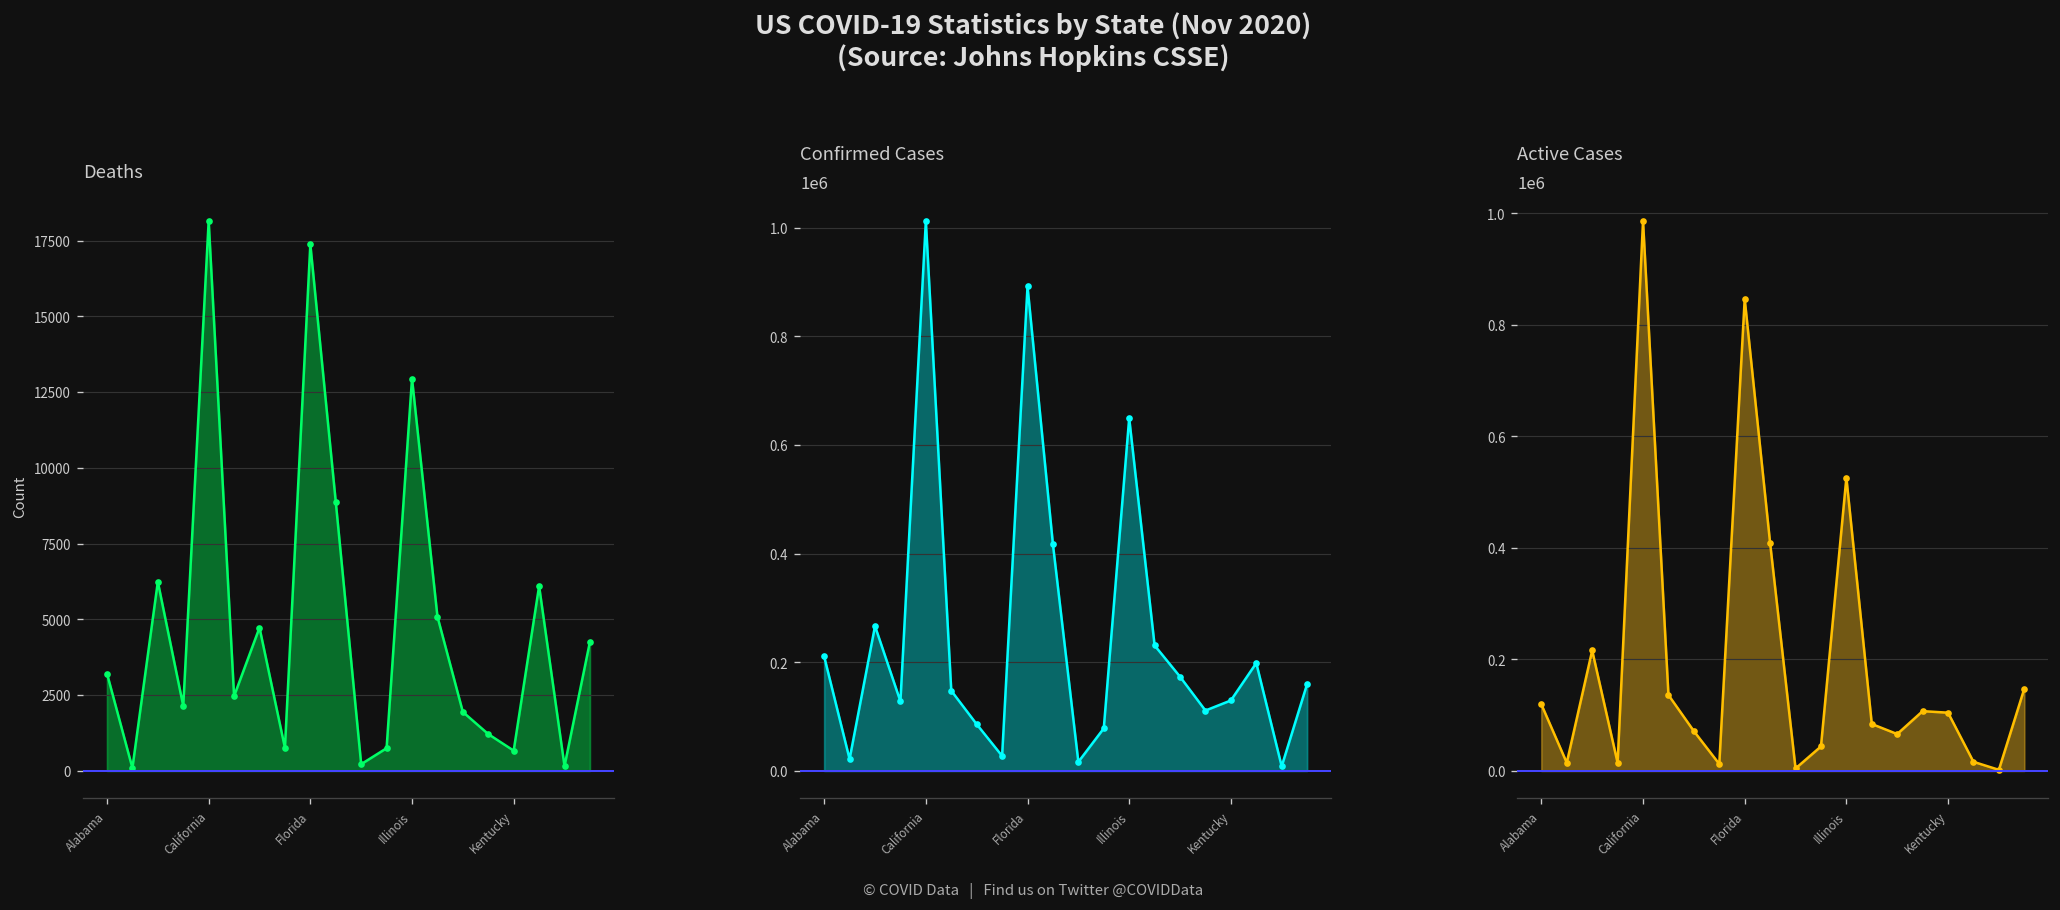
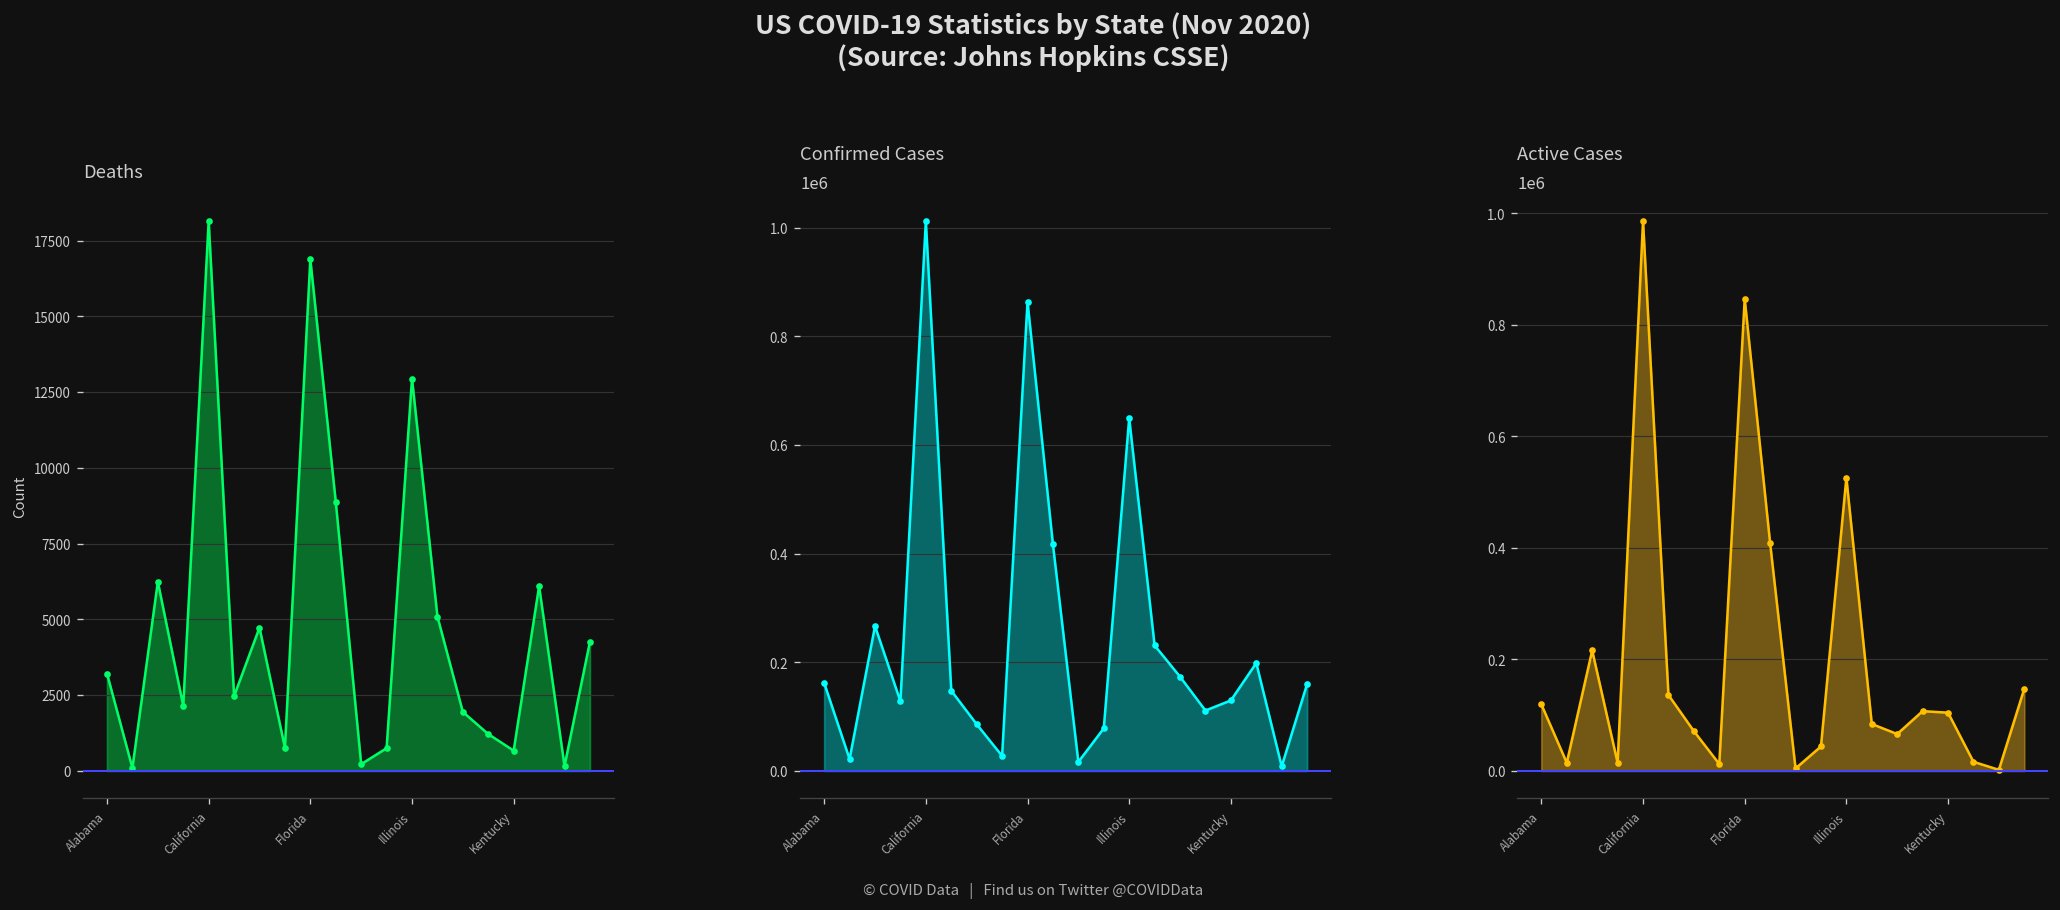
Deaths, Florida: 17400 -> 16900
Confirmed Cases, Alabama: 210000 -> 160000
Confirmed Cases, Florida: 890000 -> 860000
